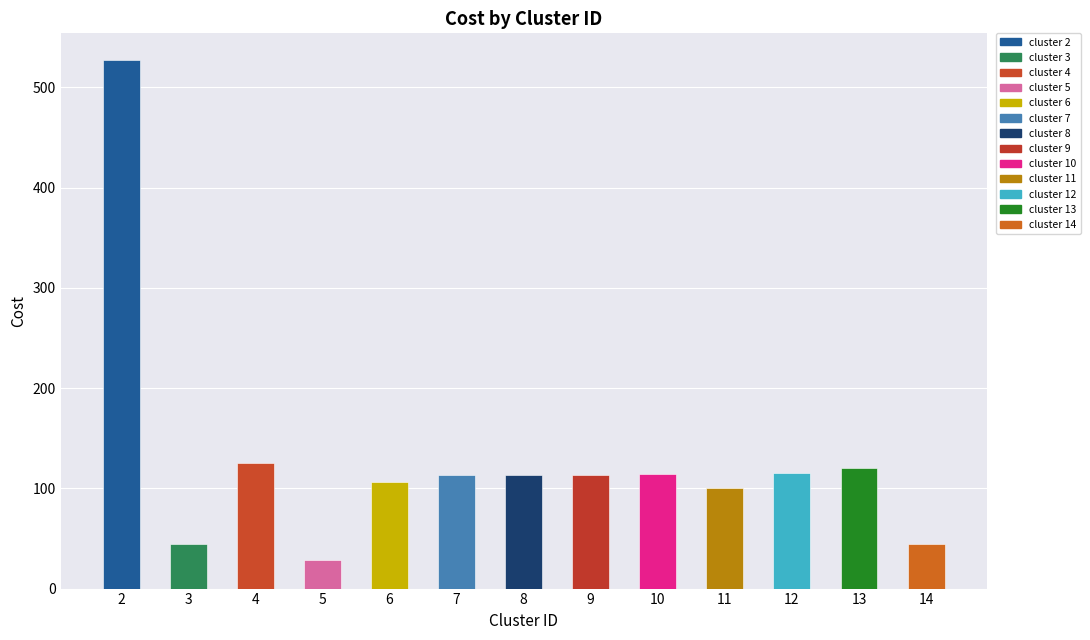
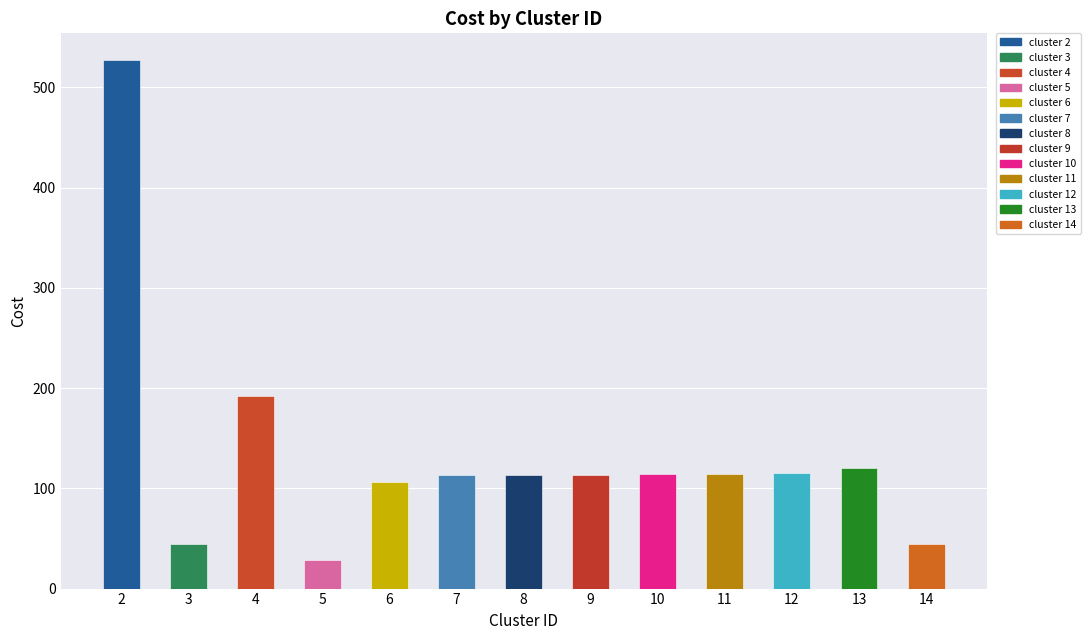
4: 125 -> 192
11: 101 -> 114
